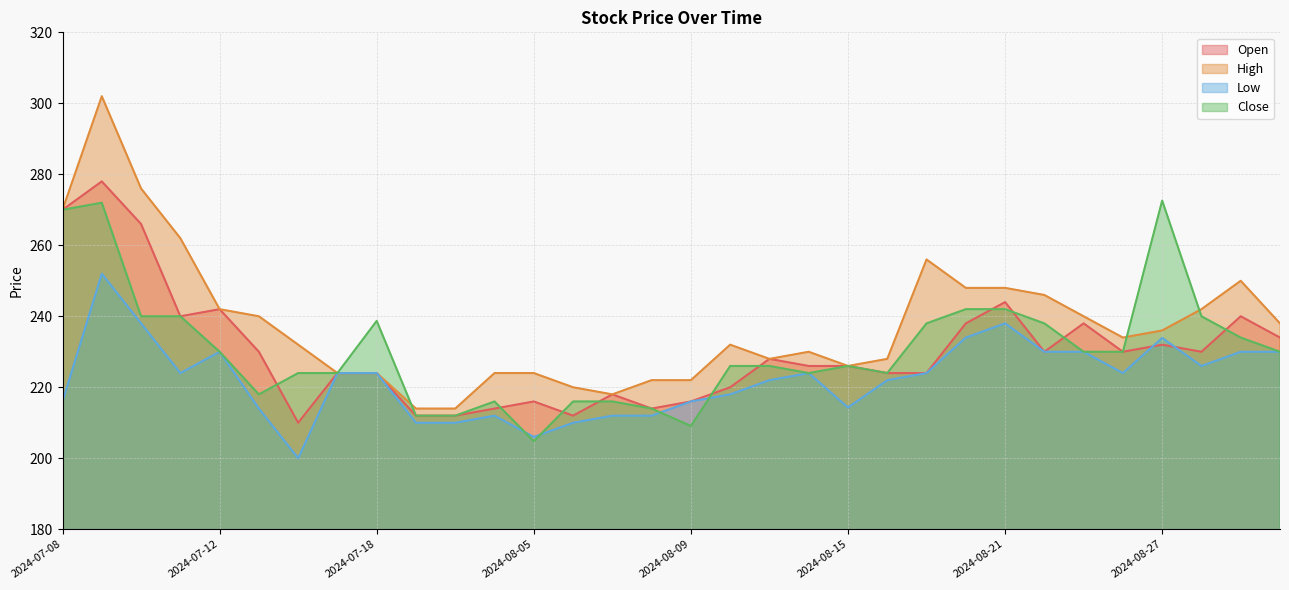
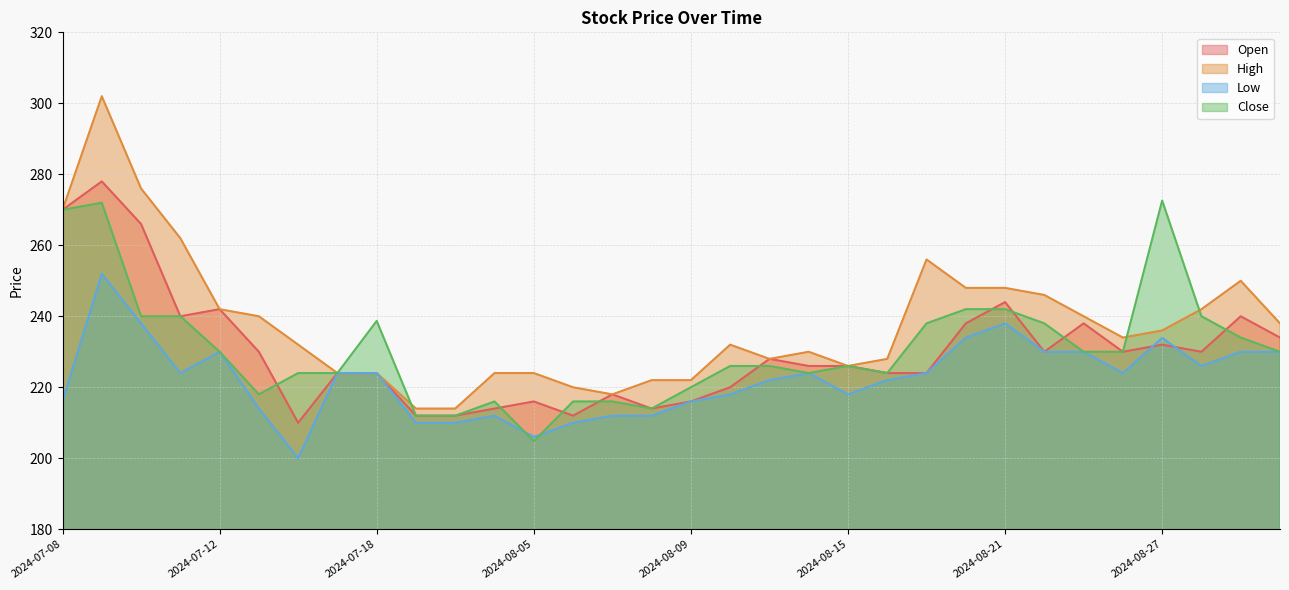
Close, 2024-08-09: 209 -> 220
Low, 2024-08-15: 214 -> 218
